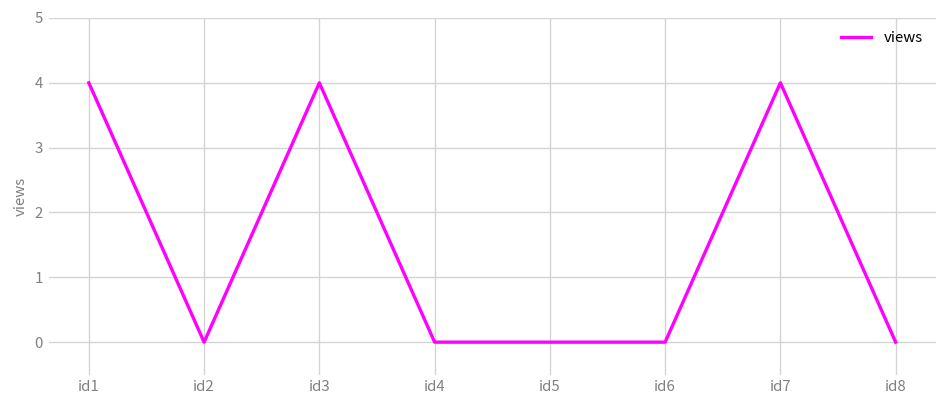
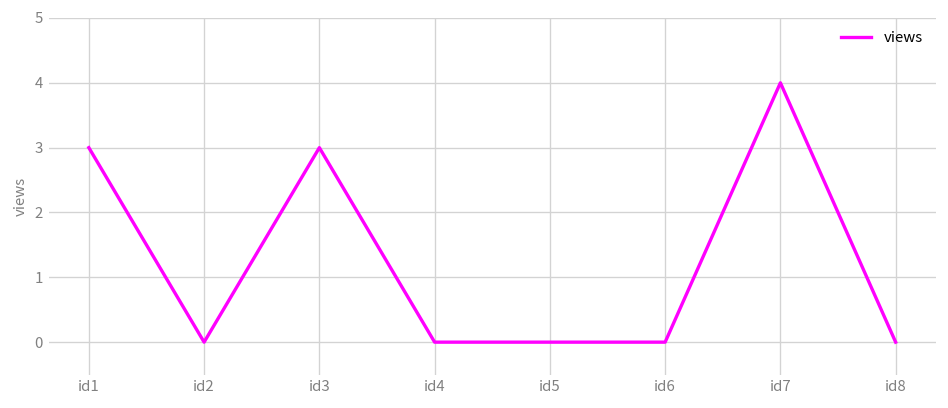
id1: 4 -> 3
id3: 4 -> 3
